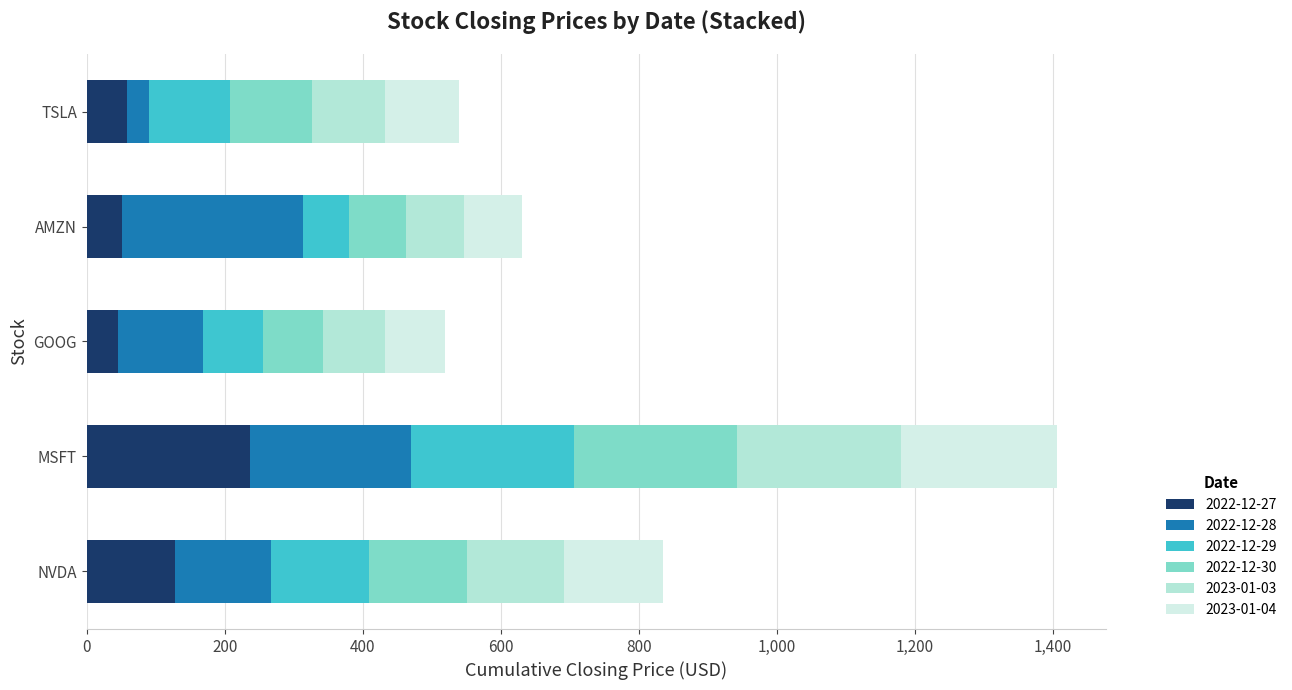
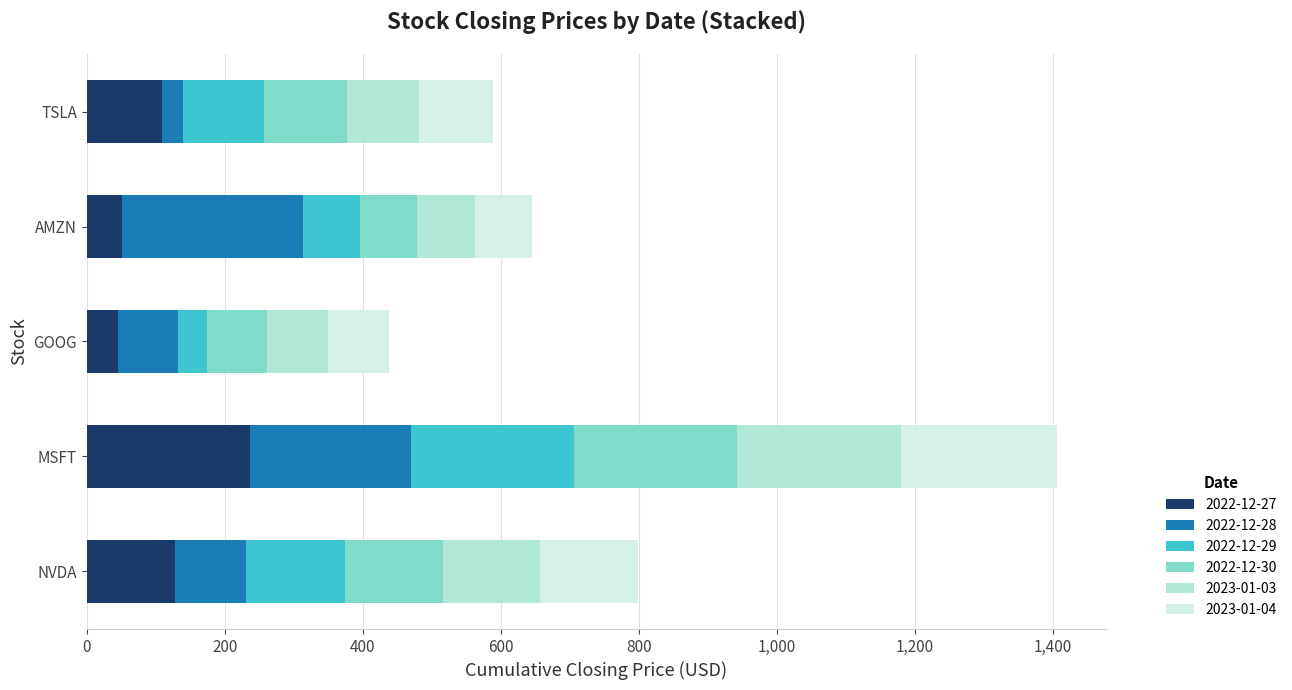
2022-12-27, TSLA: 60 -> 110
2022-12-29, AMZN: 70 -> 80
2022-12-28, GOOG: 120 -> 90
2022-12-29, GOOG: 90 -> 40
2022-12-28, NVDA: 140 -> 100
